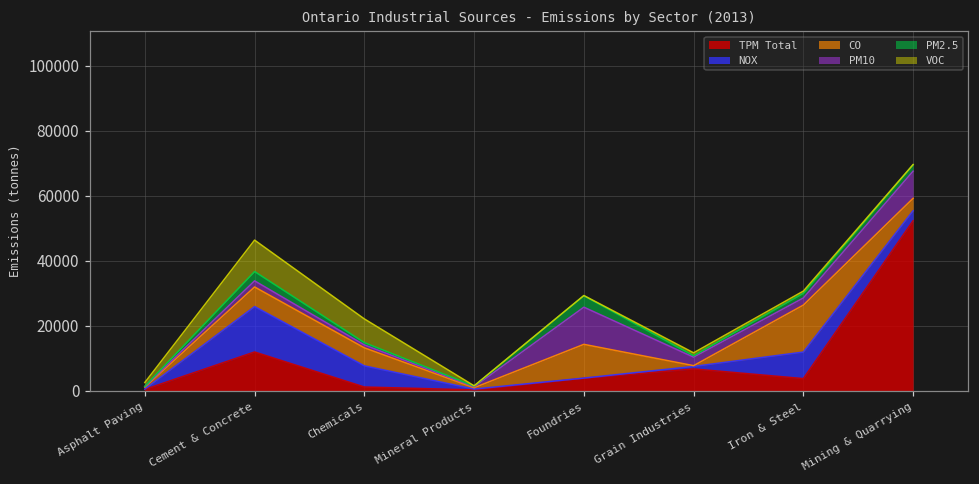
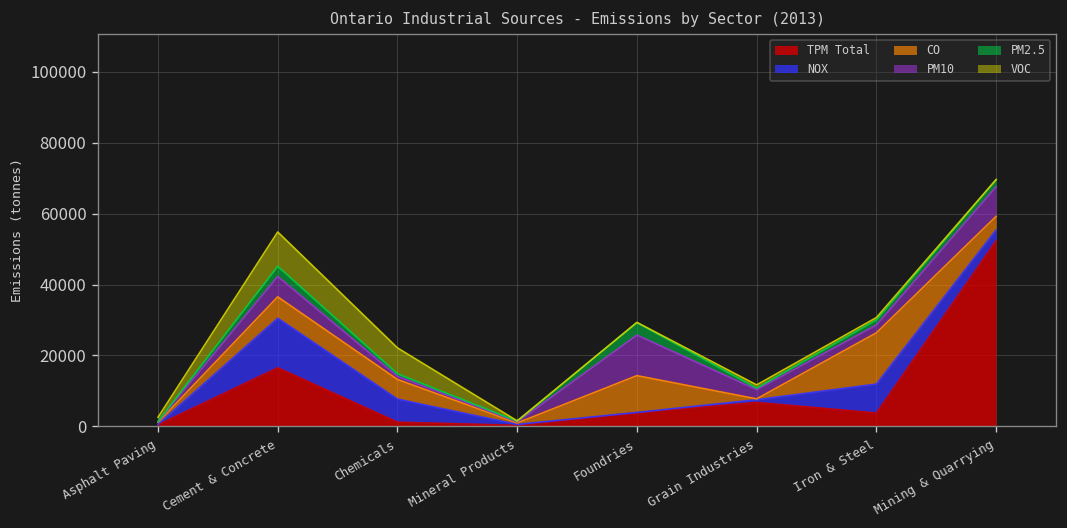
TPM Total, Cement & Concrete: 12000 -> 17000
PM10, Cement & Concrete: 2000 -> 6000
